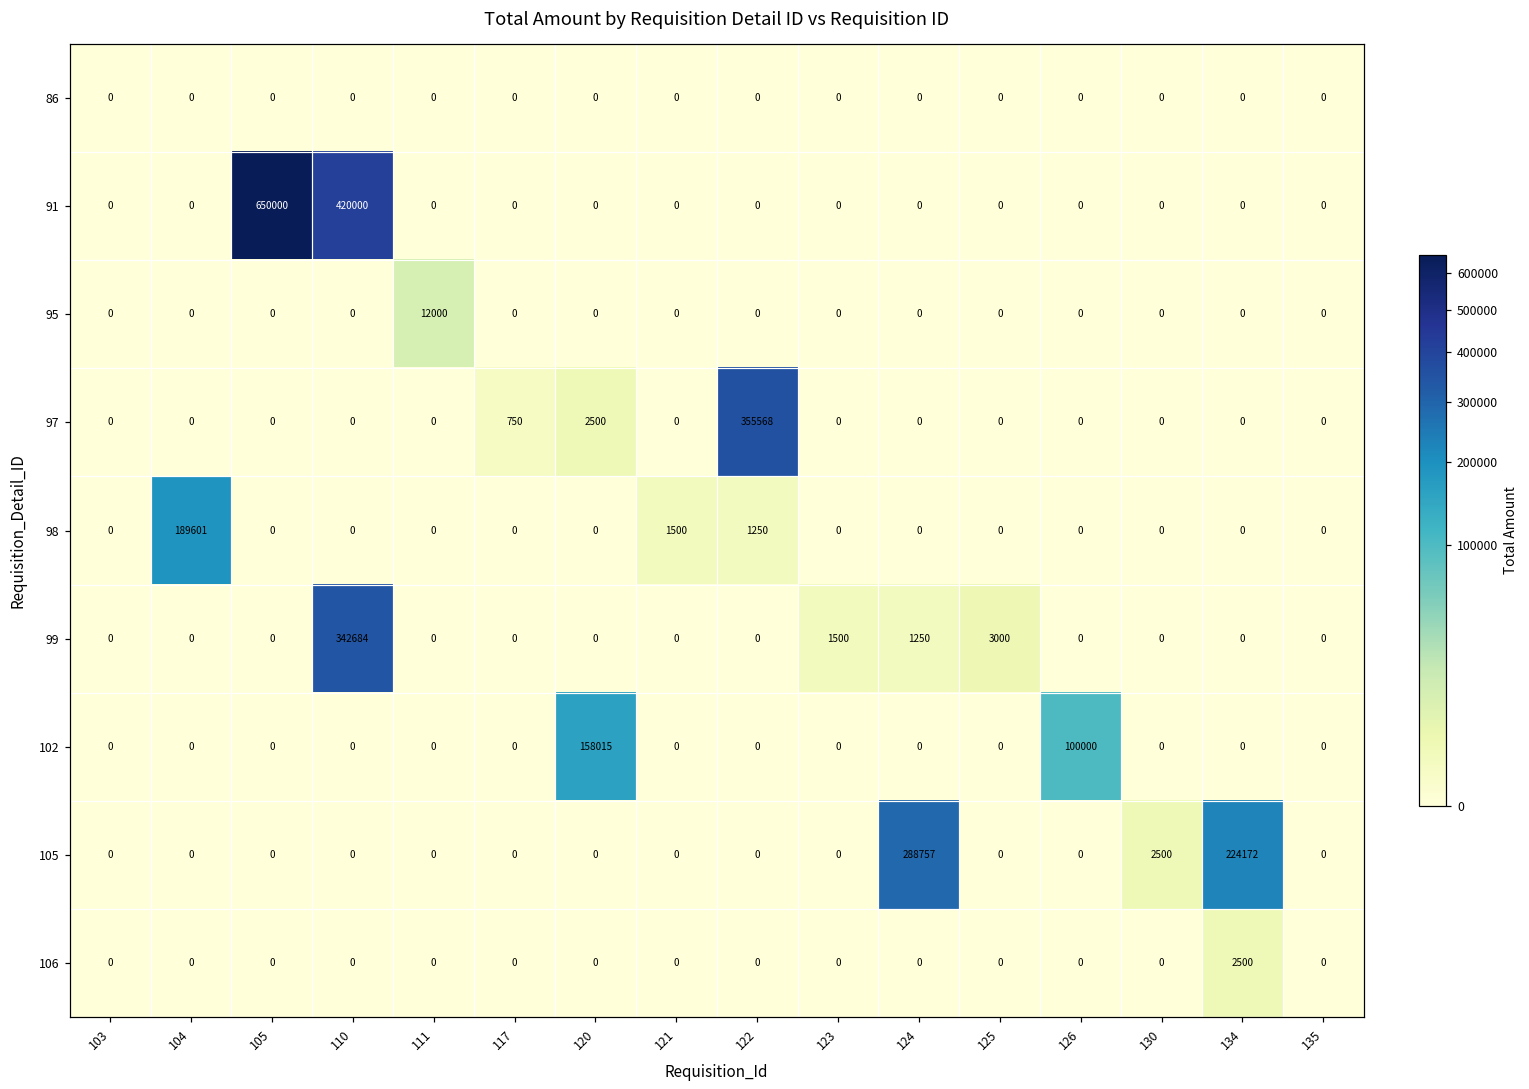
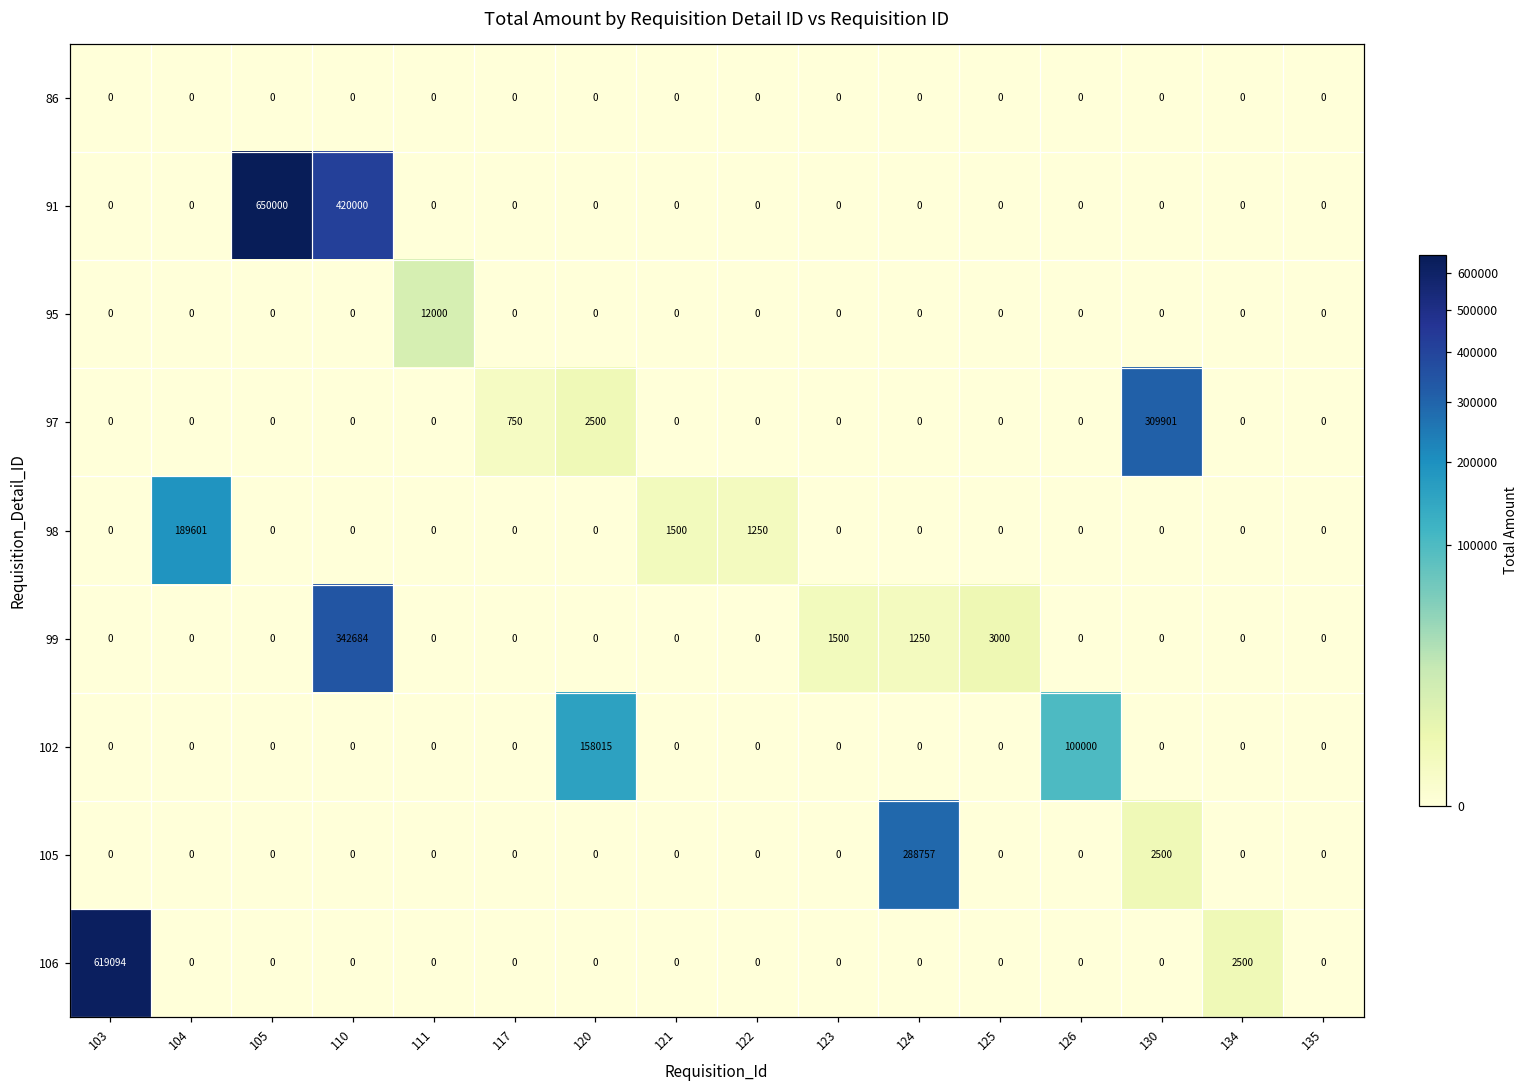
97, 122: 355568 -> 0
97, 130: 0 -> 309901
105, 134: 224172 -> 0
106, 103: 0 -> 619094
